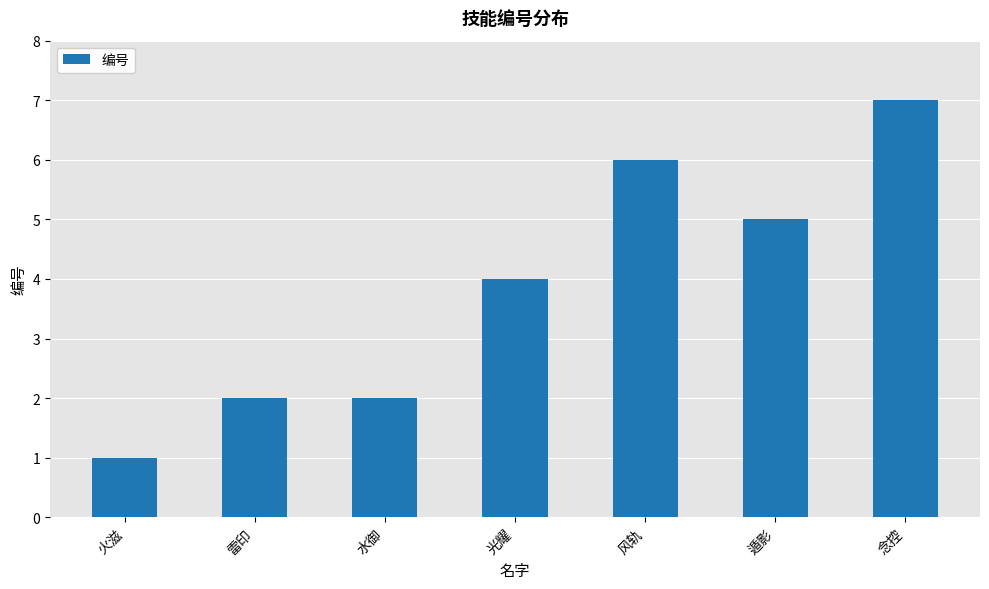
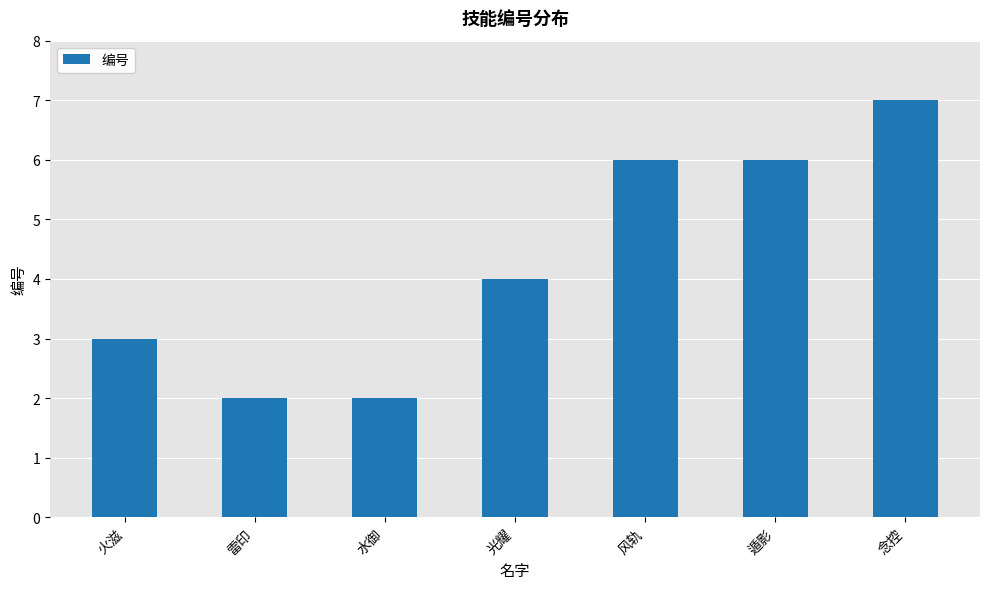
火滋: 1 -> 3
遁影: 5 -> 6
